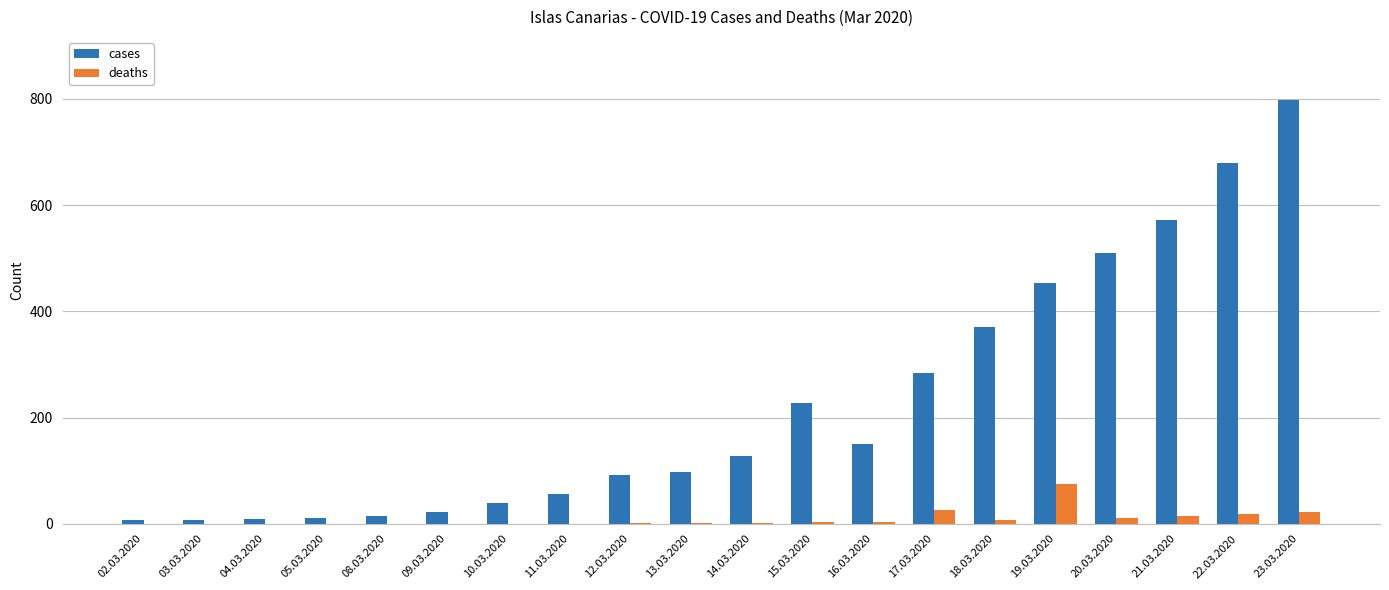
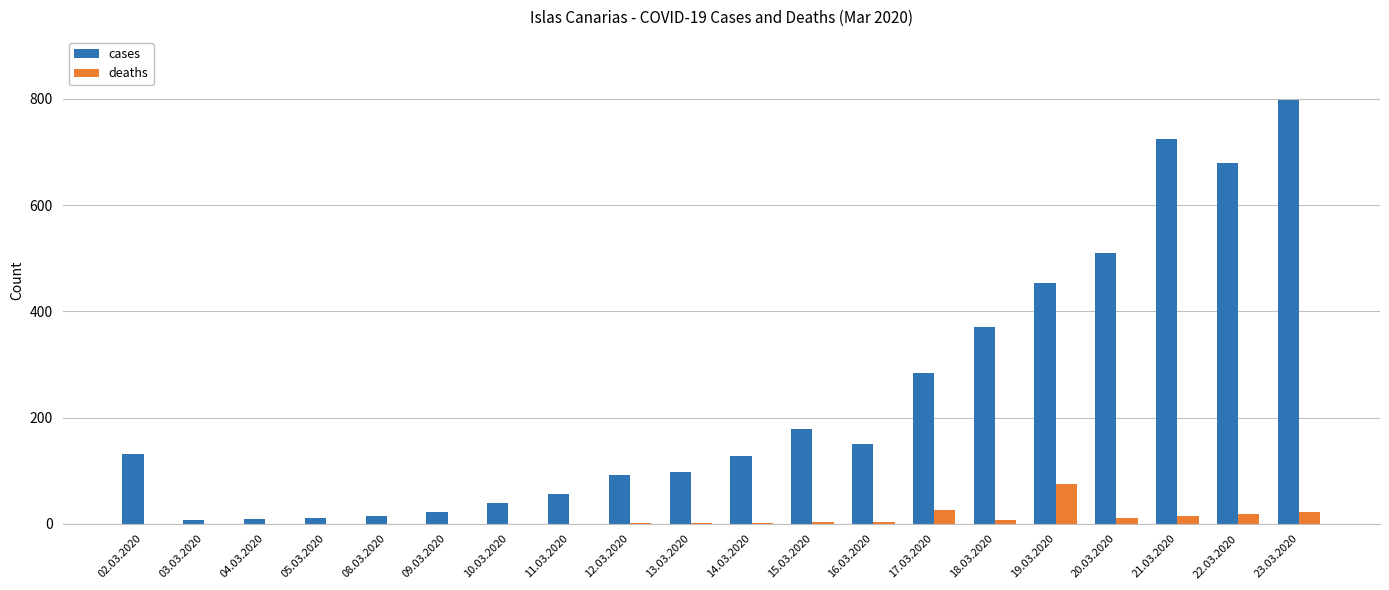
cases, 02.03.2020: 10 -> 130
cases, 15.03.2020: 230 -> 180
cases, 21.03.2020: 570 -> 730
